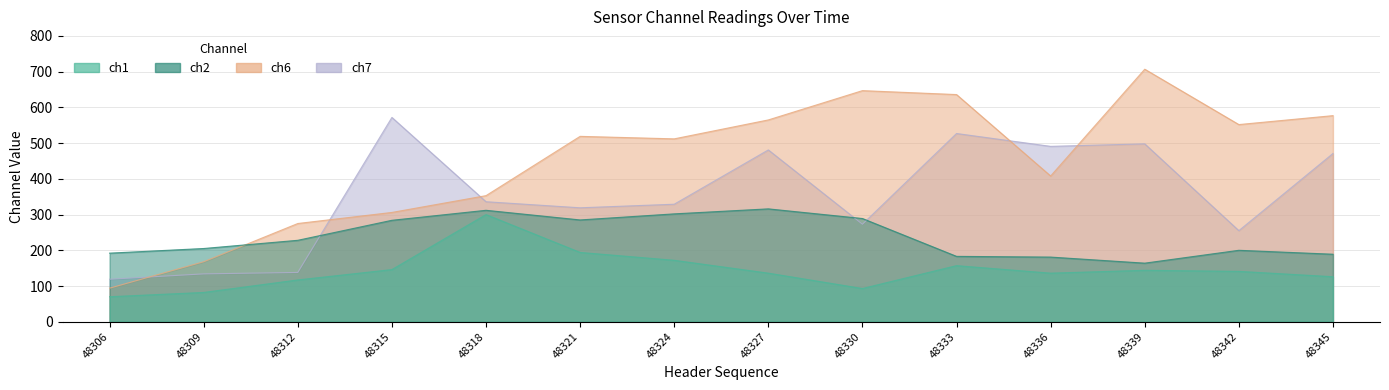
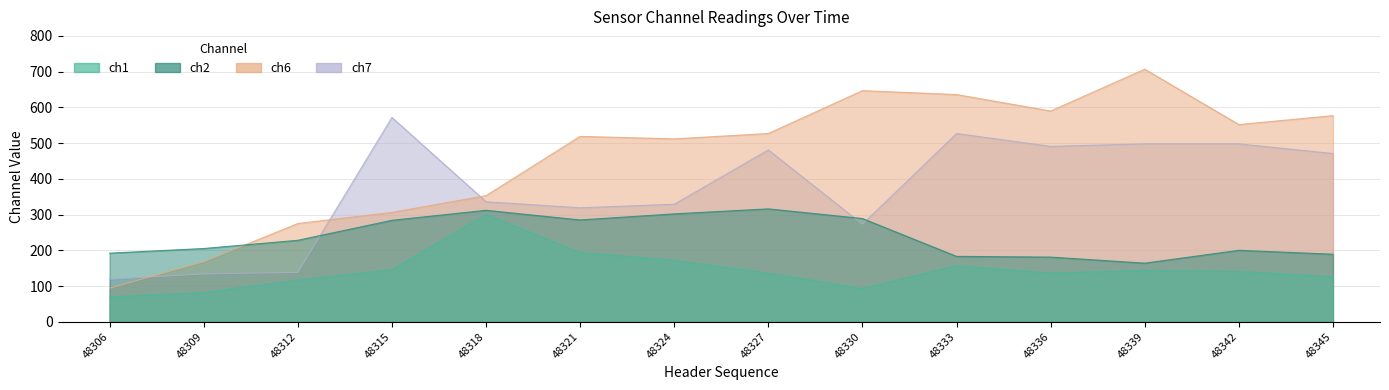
ch6, 48327: 570 -> 530
ch6, 48336: 410 -> 590
ch7, 48342: 260 -> 500
